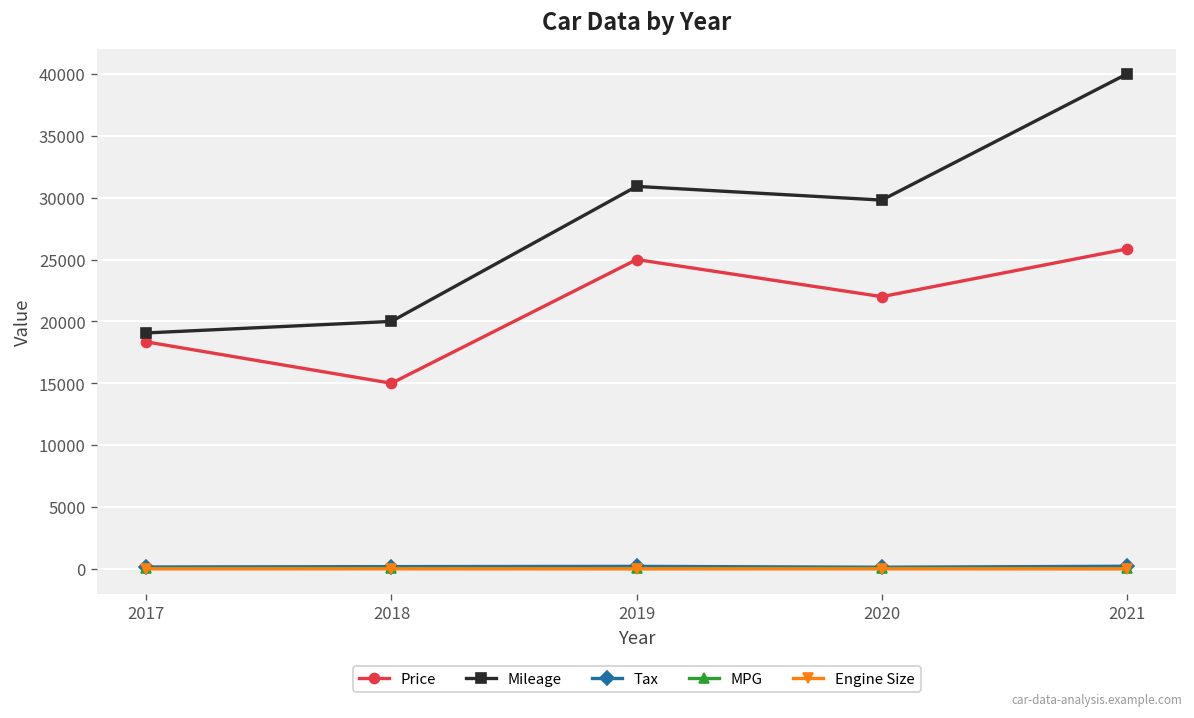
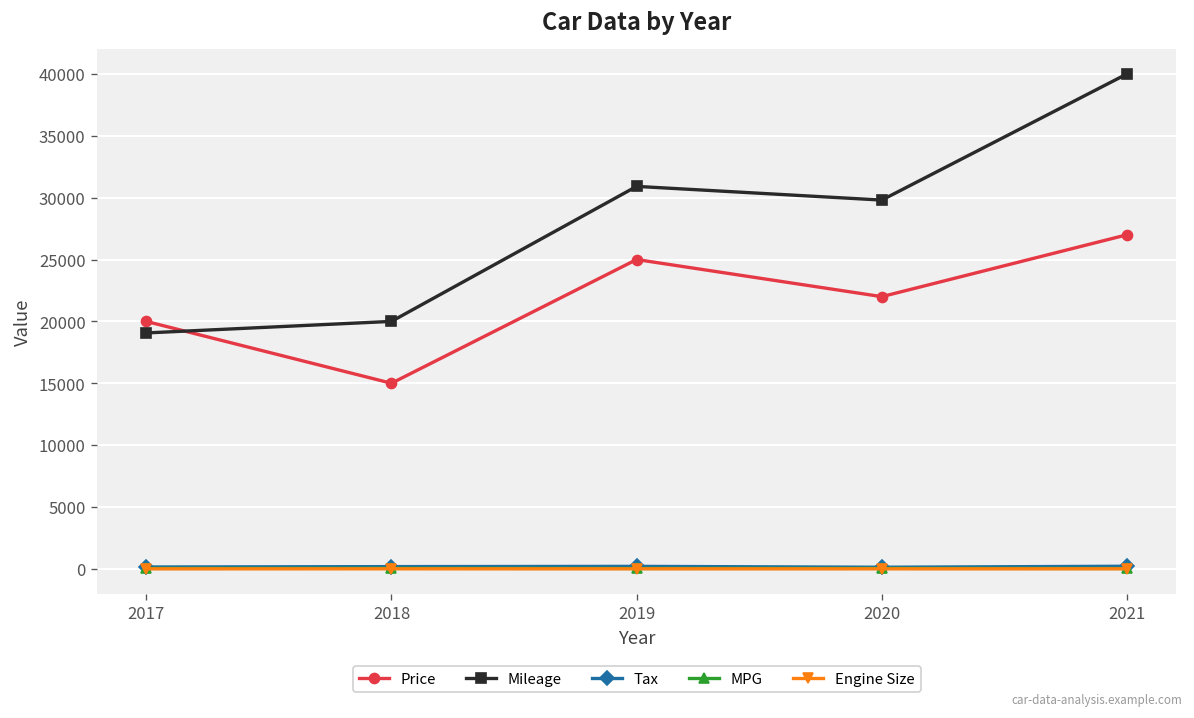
Price, 2017: 18300 -> 20000
Price, 2021: 25900 -> 27000
